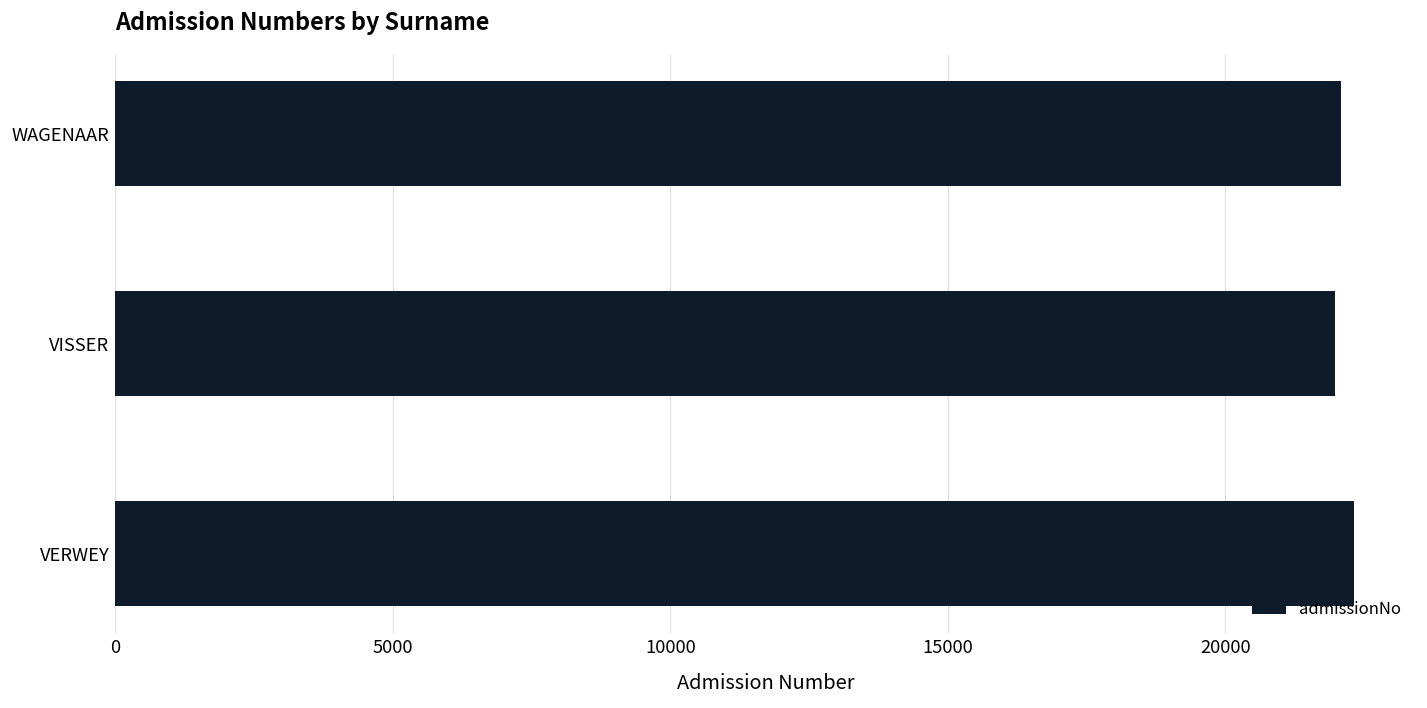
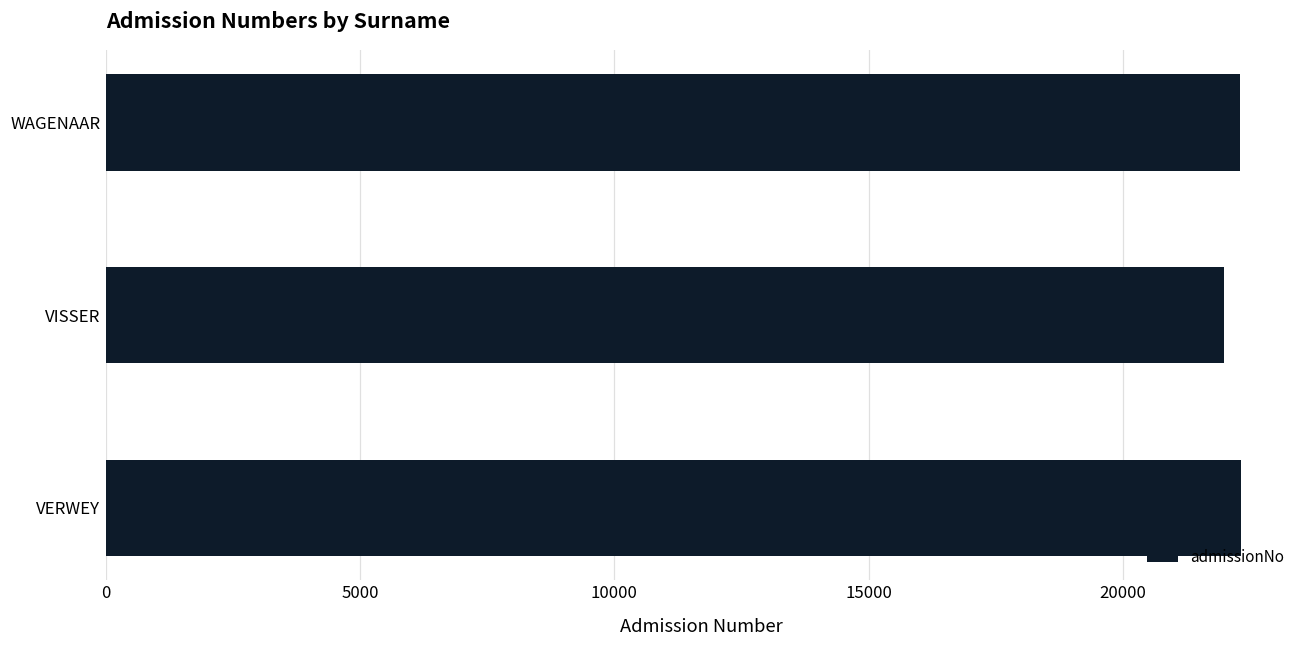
WAGENAAR: 22100 -> 22300
